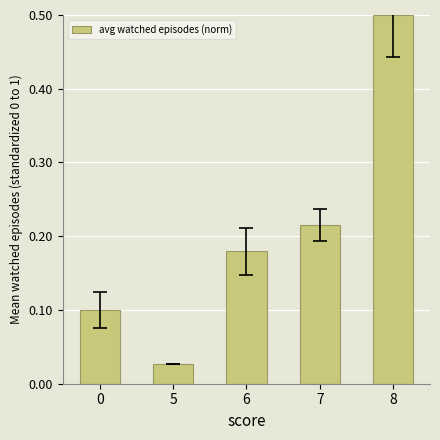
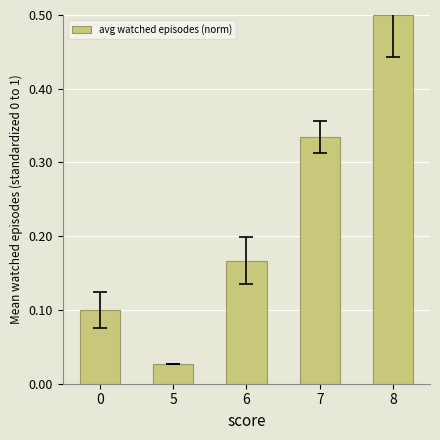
avg watched episodes (norm), 6: 0.18 -> 0.17
avg watched episodes (norm), 7: 0.22 -> 0.33
